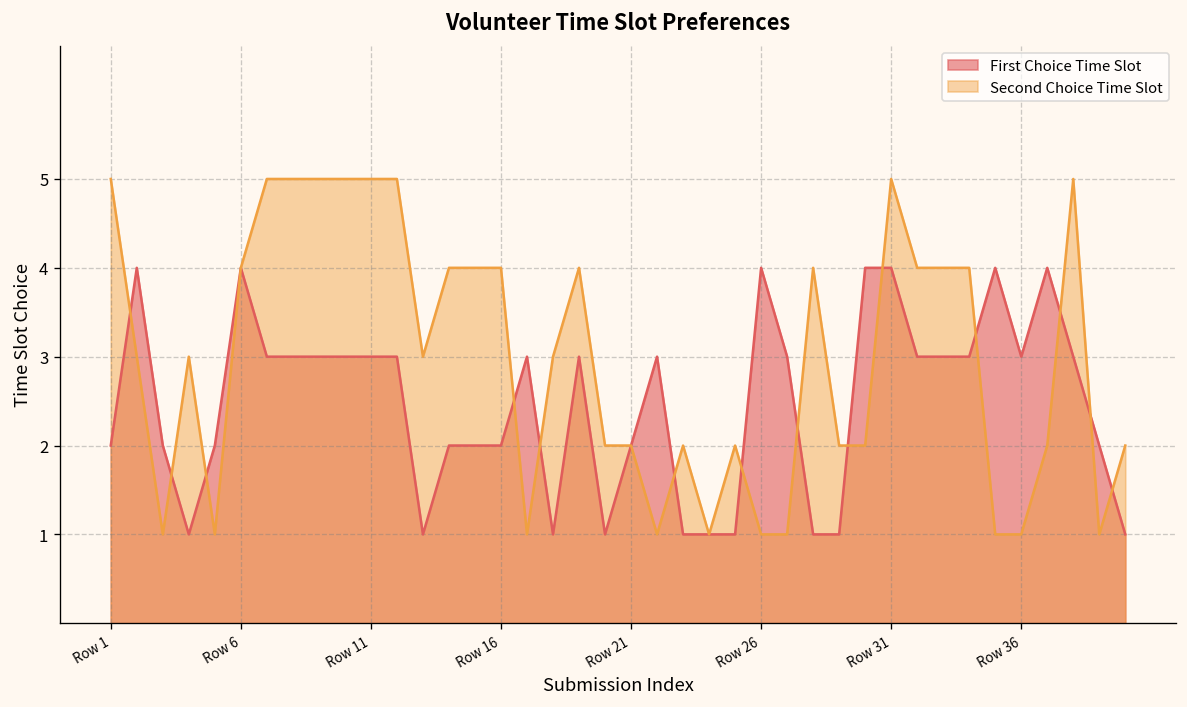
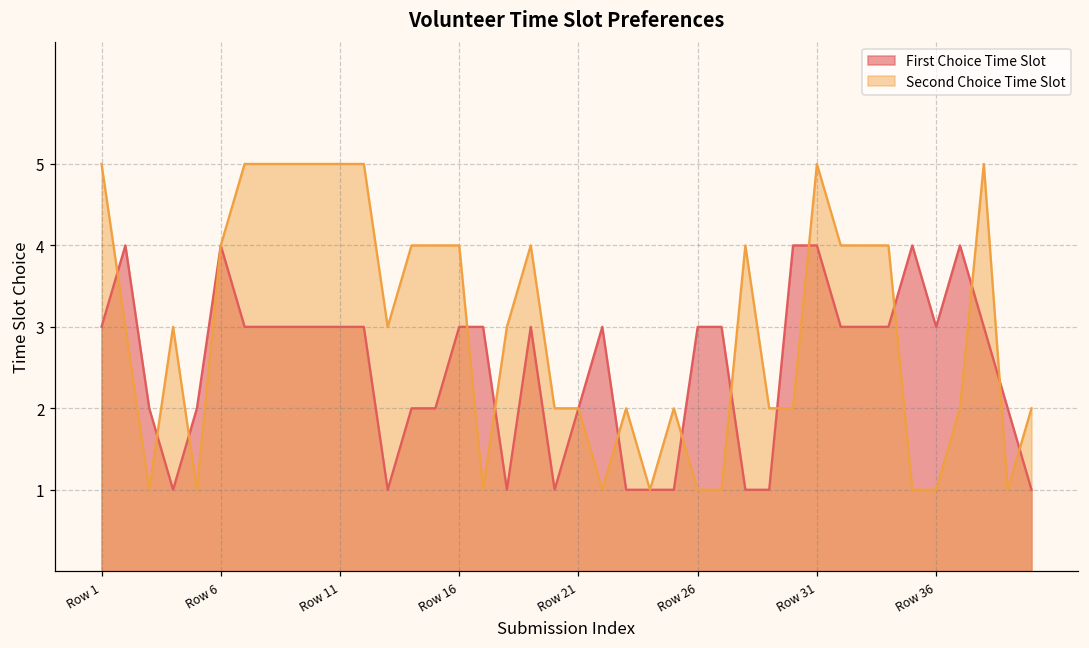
First Choice Time Slot, Row 1: 2 -> 3
First Choice Time Slot, Row 16: 2 -> 3
First Choice Time Slot, Row 26: 4 -> 3
